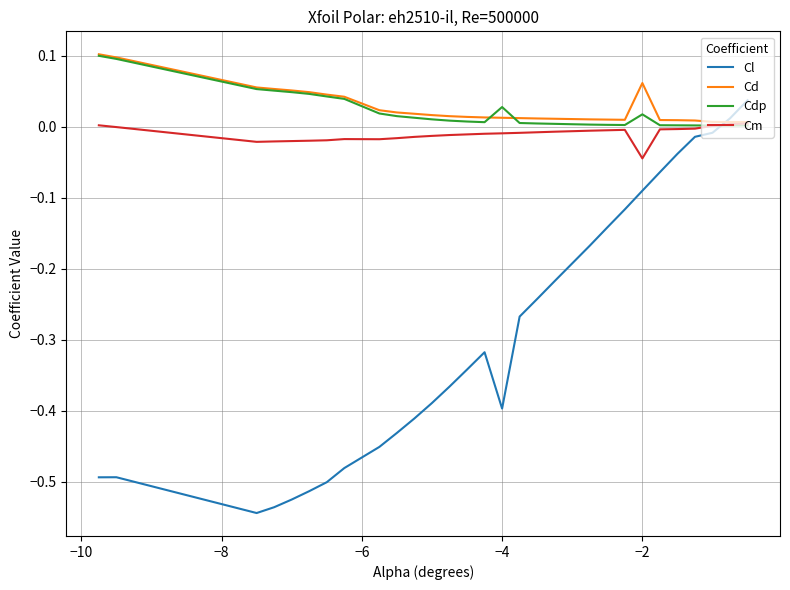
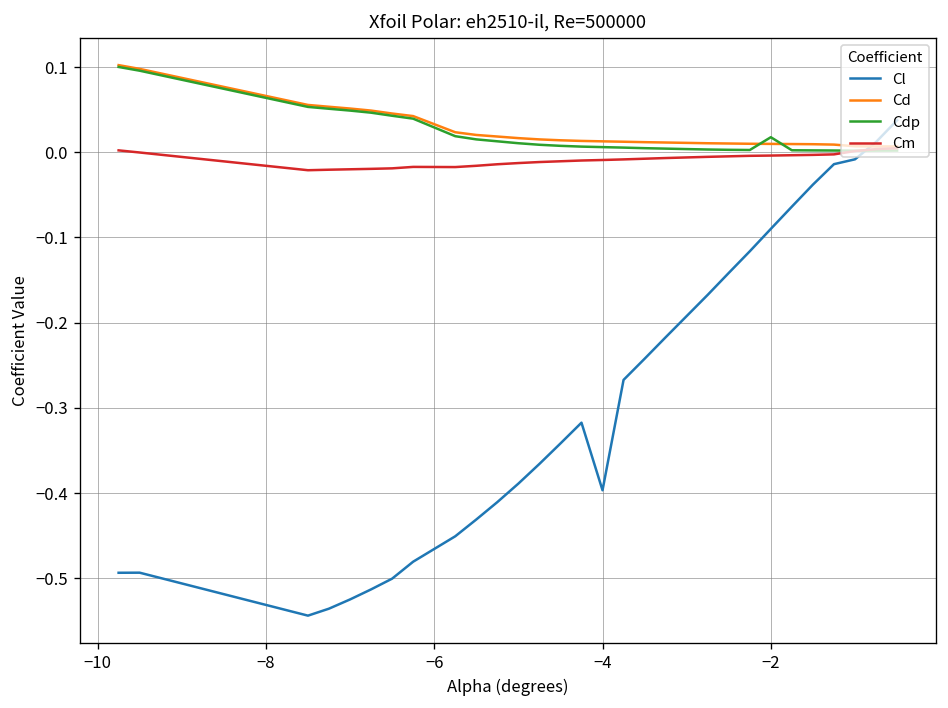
Cdp, −4: 0.03 -> 0.01
Cd, −2: 0.06 -> 0.01
Cm, −2: -0.04 -> 0.00
